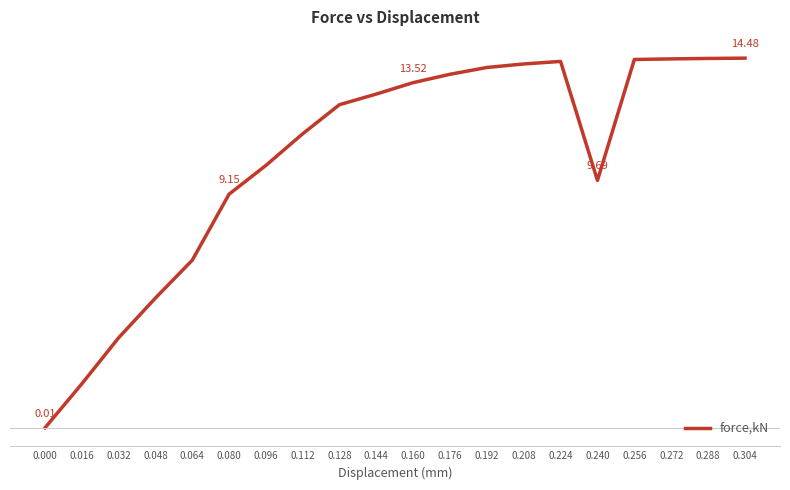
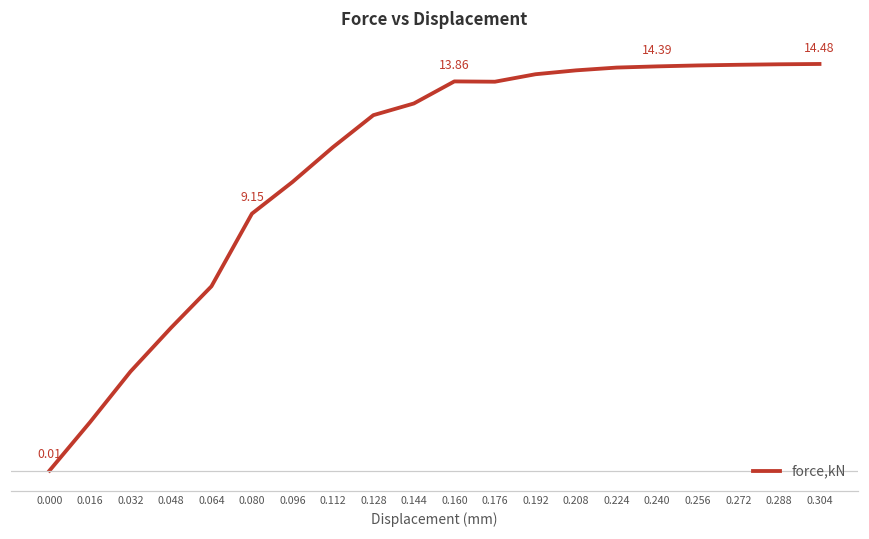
0.160: 13.52 -> 13.86
0.240: 9.69 -> 14.39
